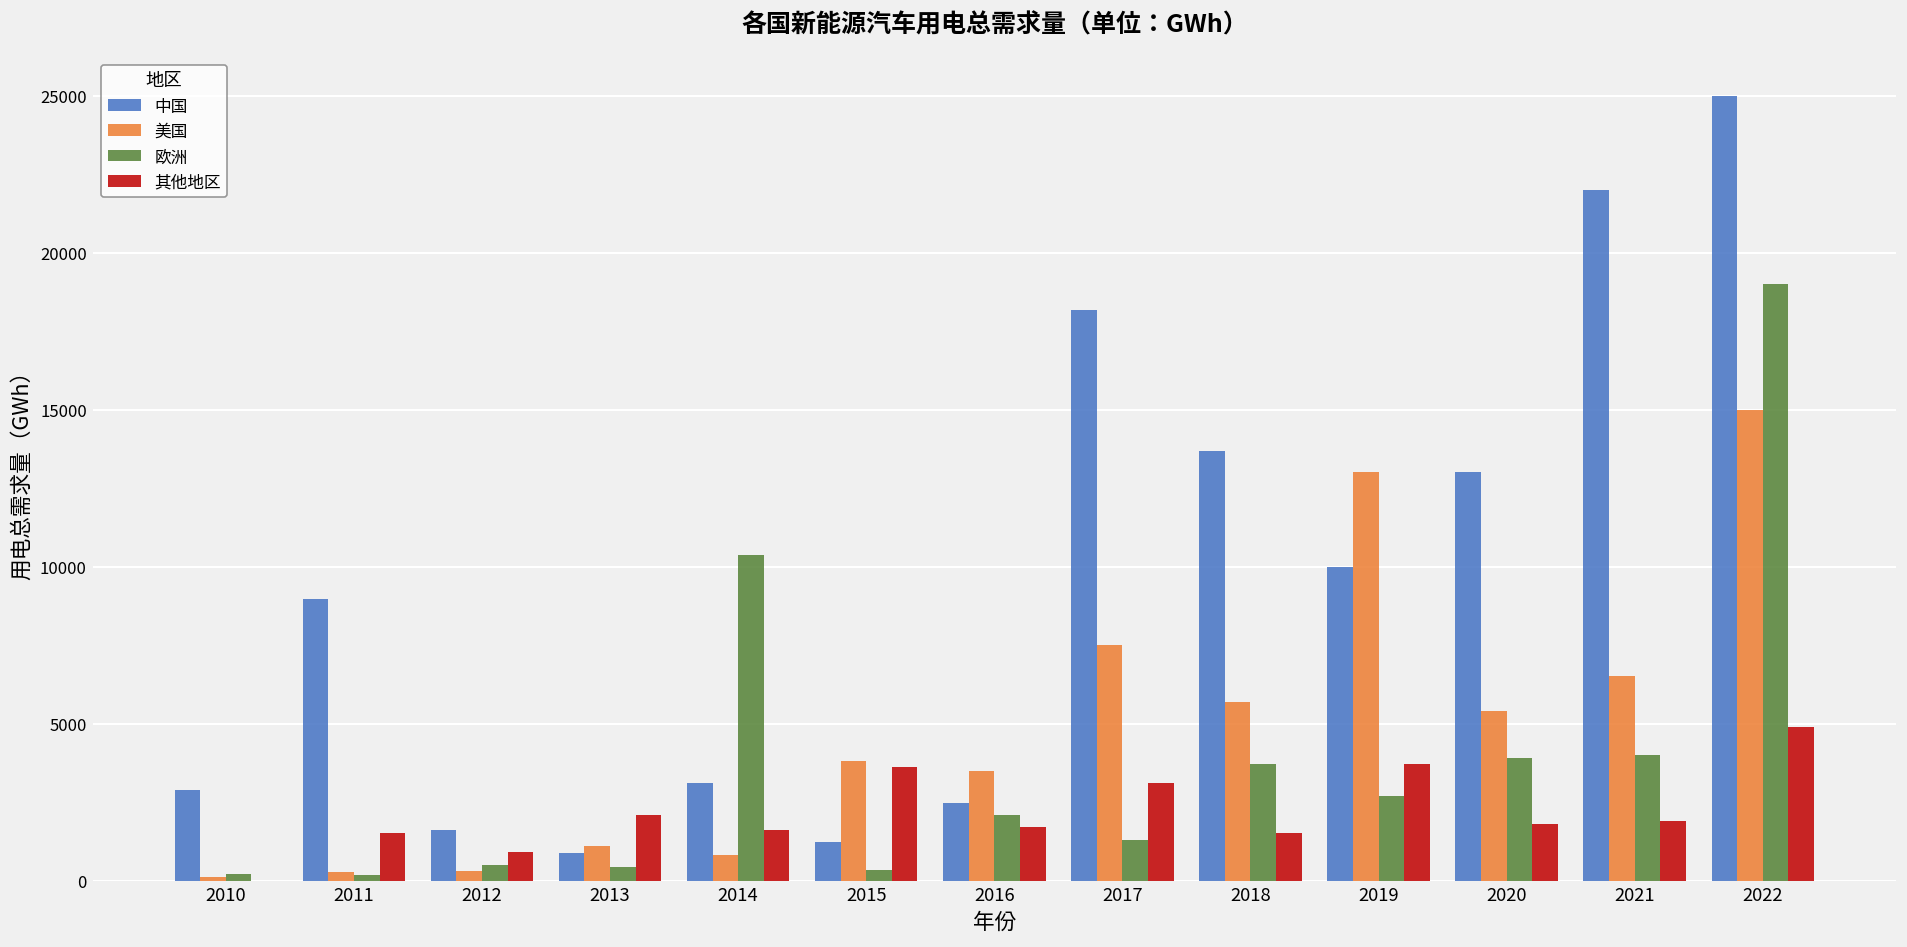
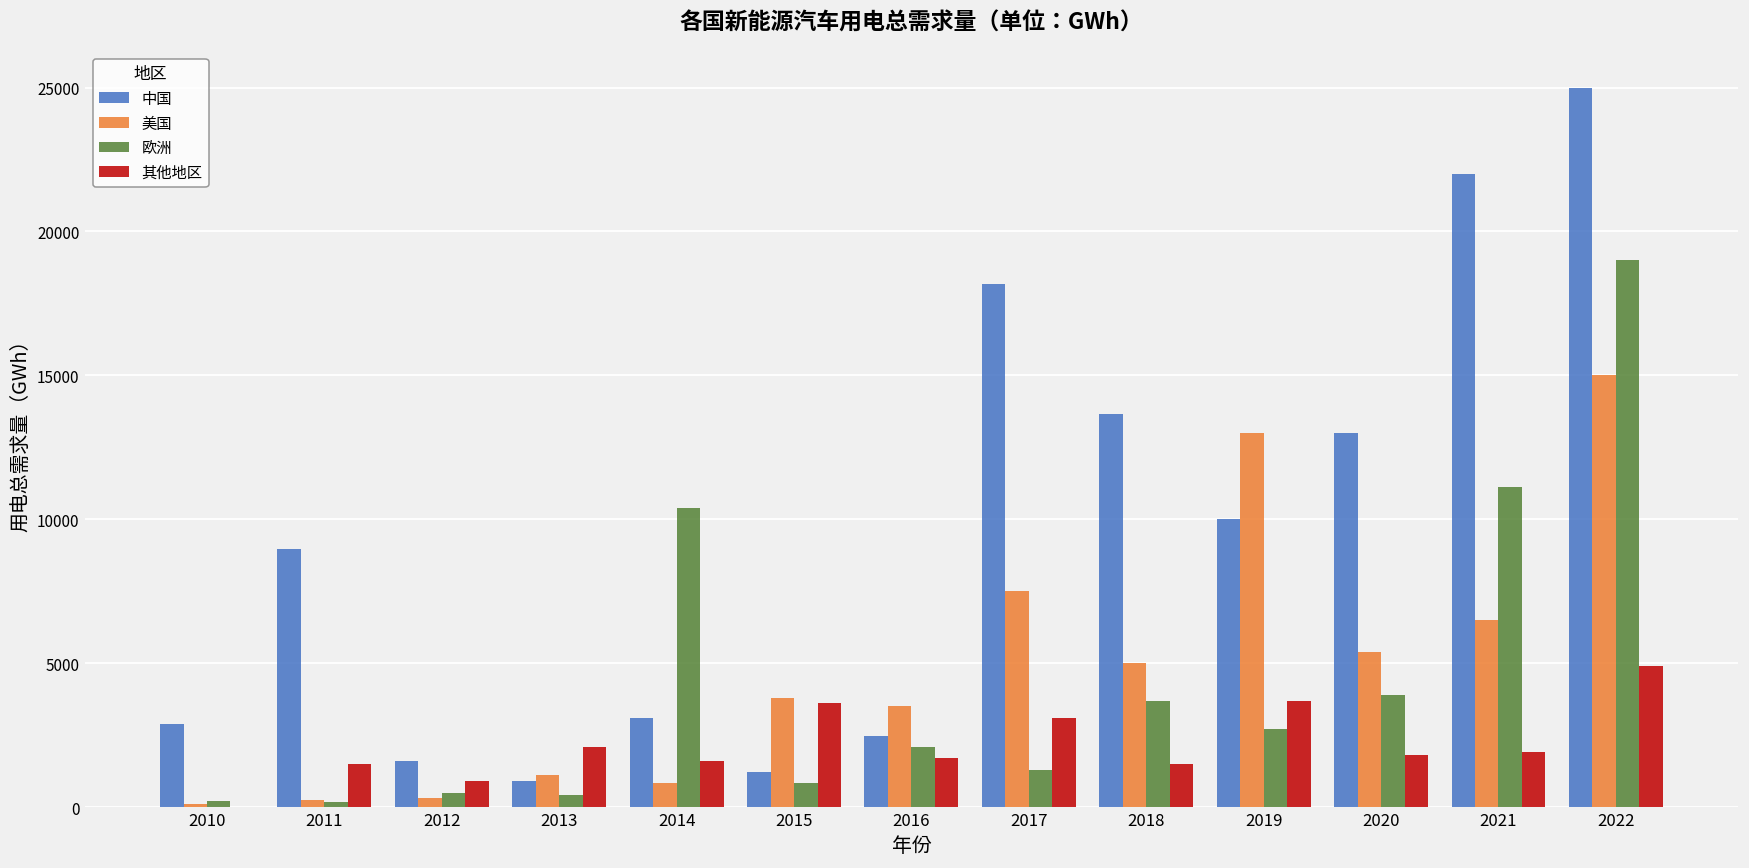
欧洲, 2015: 300 -> 800
美国, 2018: 5700 -> 5000
欧洲, 2021: 4000 -> 11100
